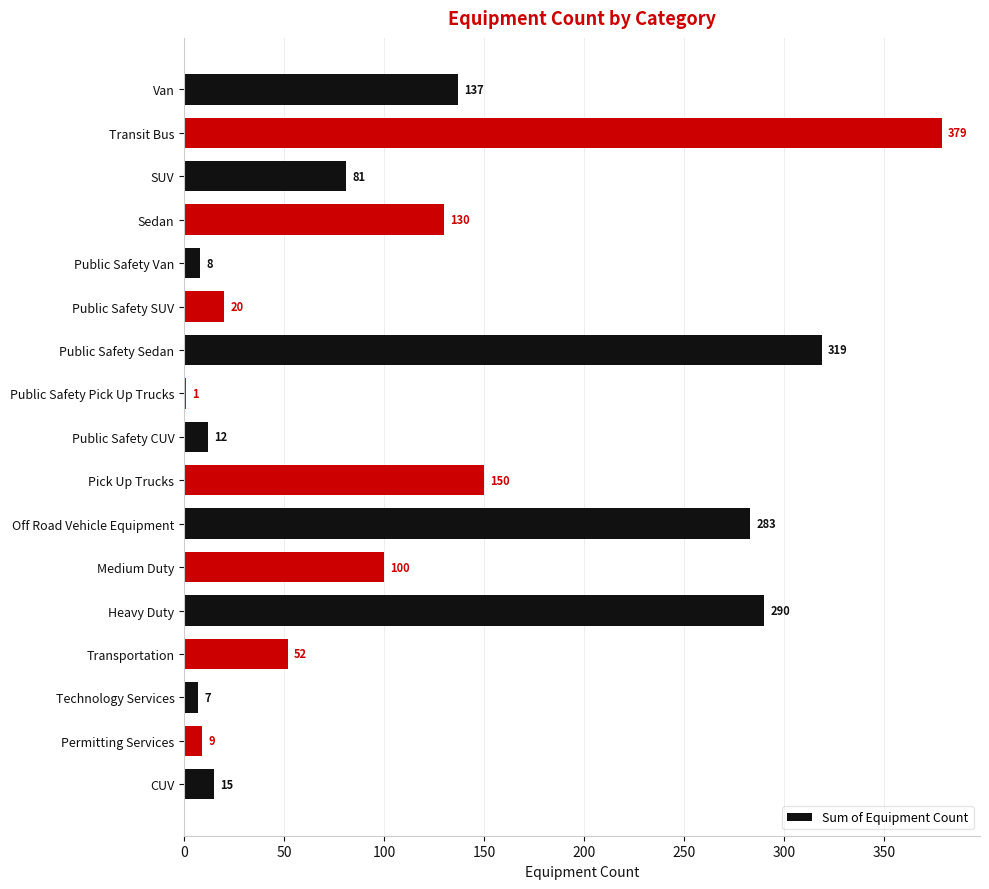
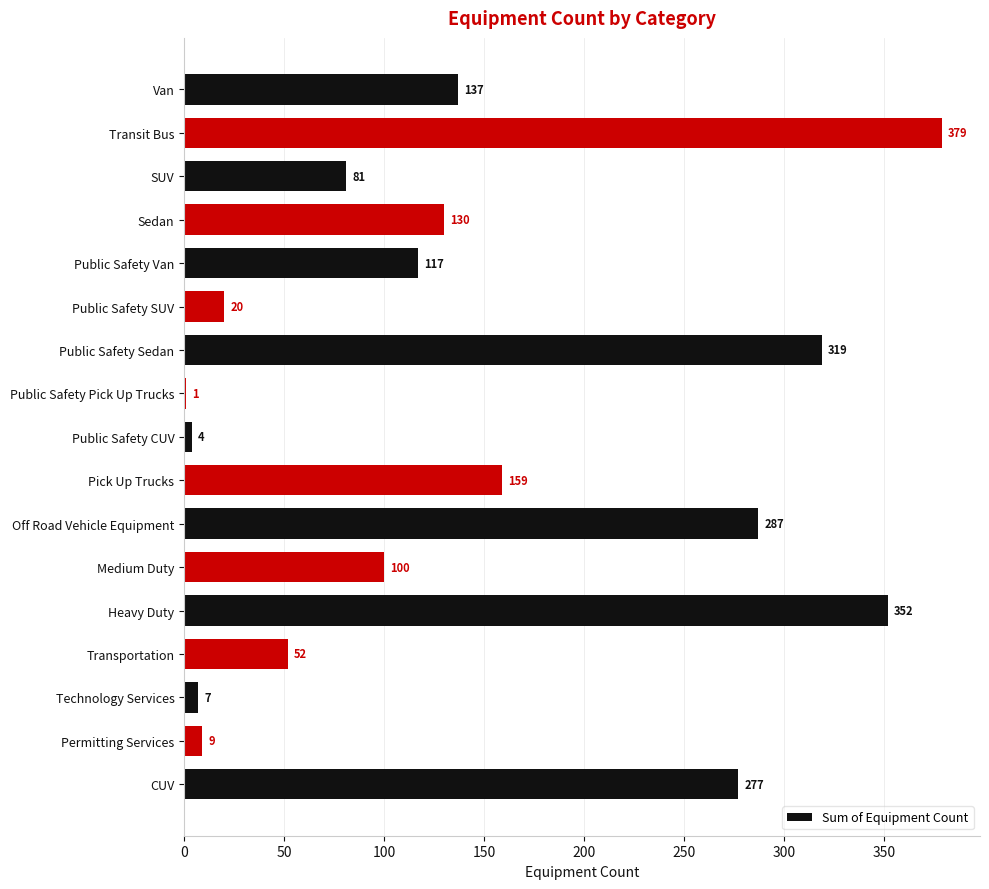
Public Safety Van: 8 -> 117
Public Safety CUV: 12 -> 4
Pick Up Trucks: 150 -> 159
Off Road Vehicle Equipment: 283 -> 287
Heavy Duty: 290 -> 352
CUV: 15 -> 277
